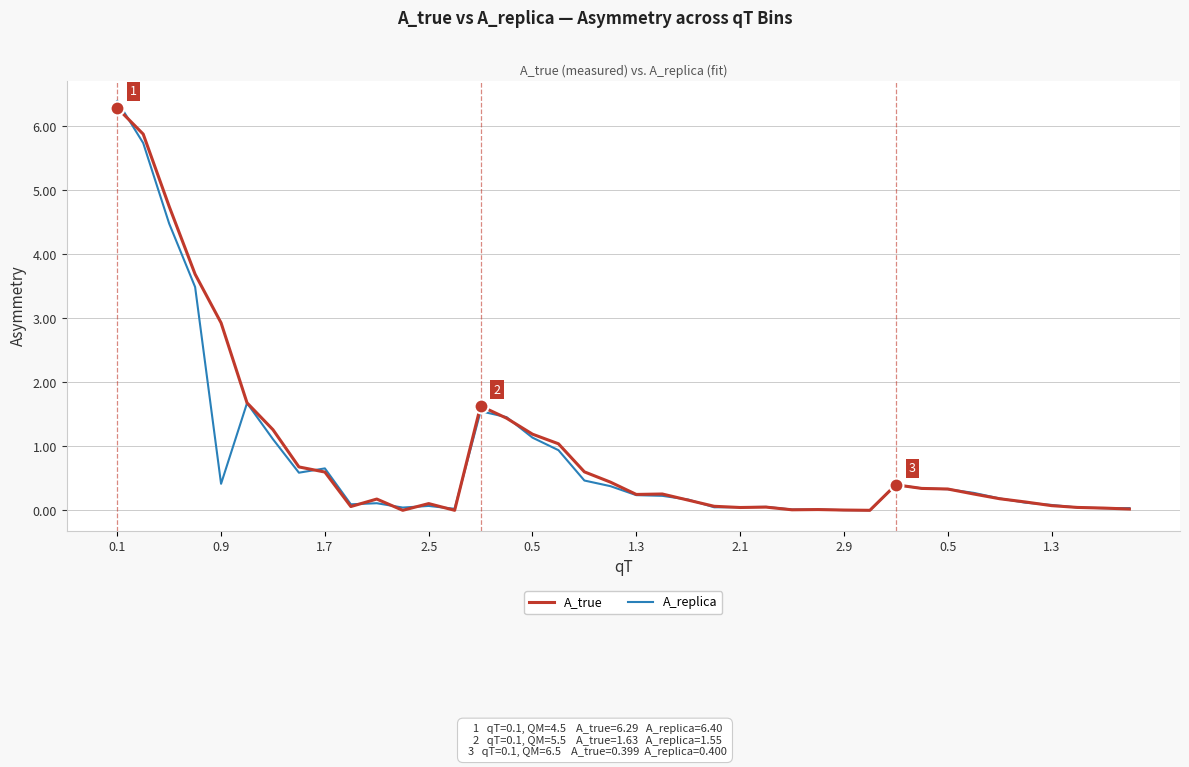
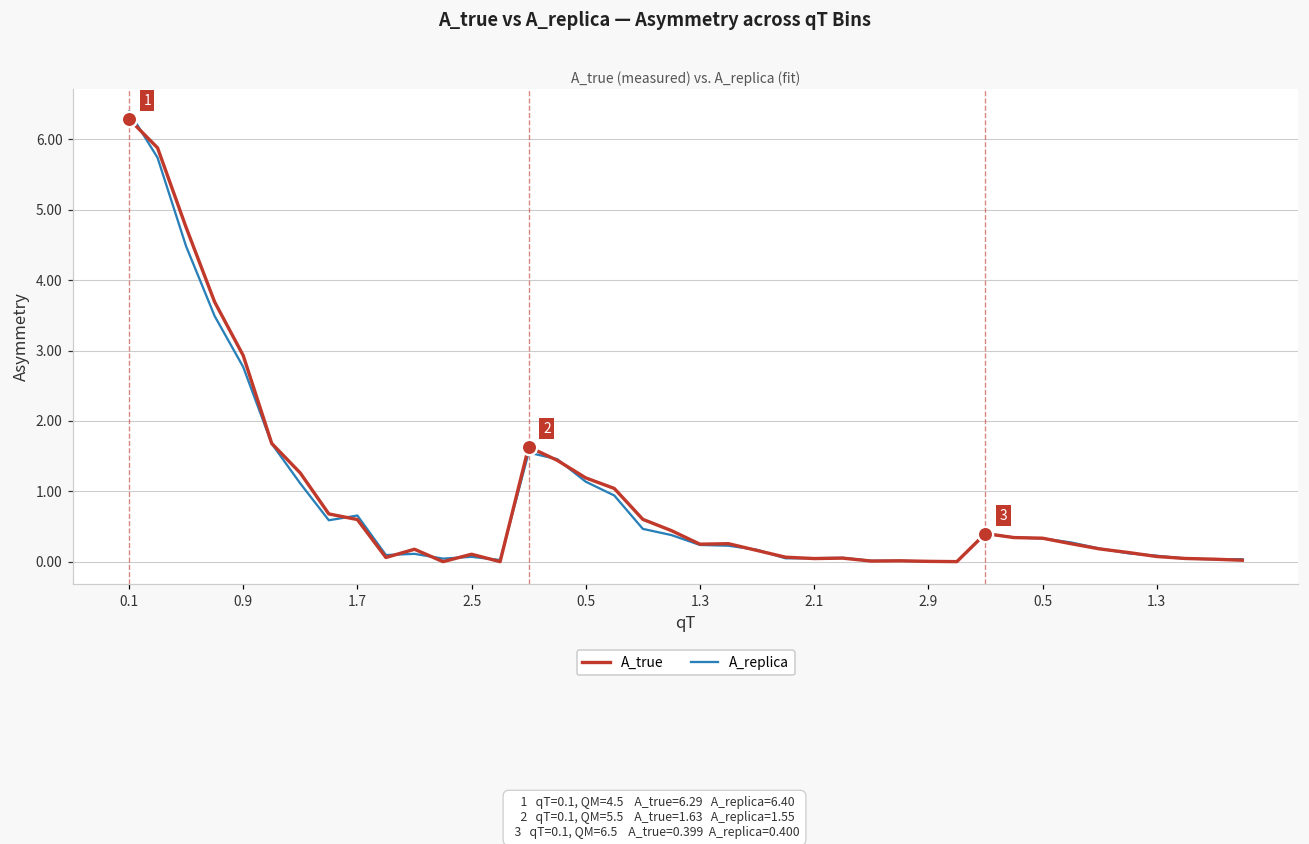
A_replica, 0.9: 0.4 -> 2.8
